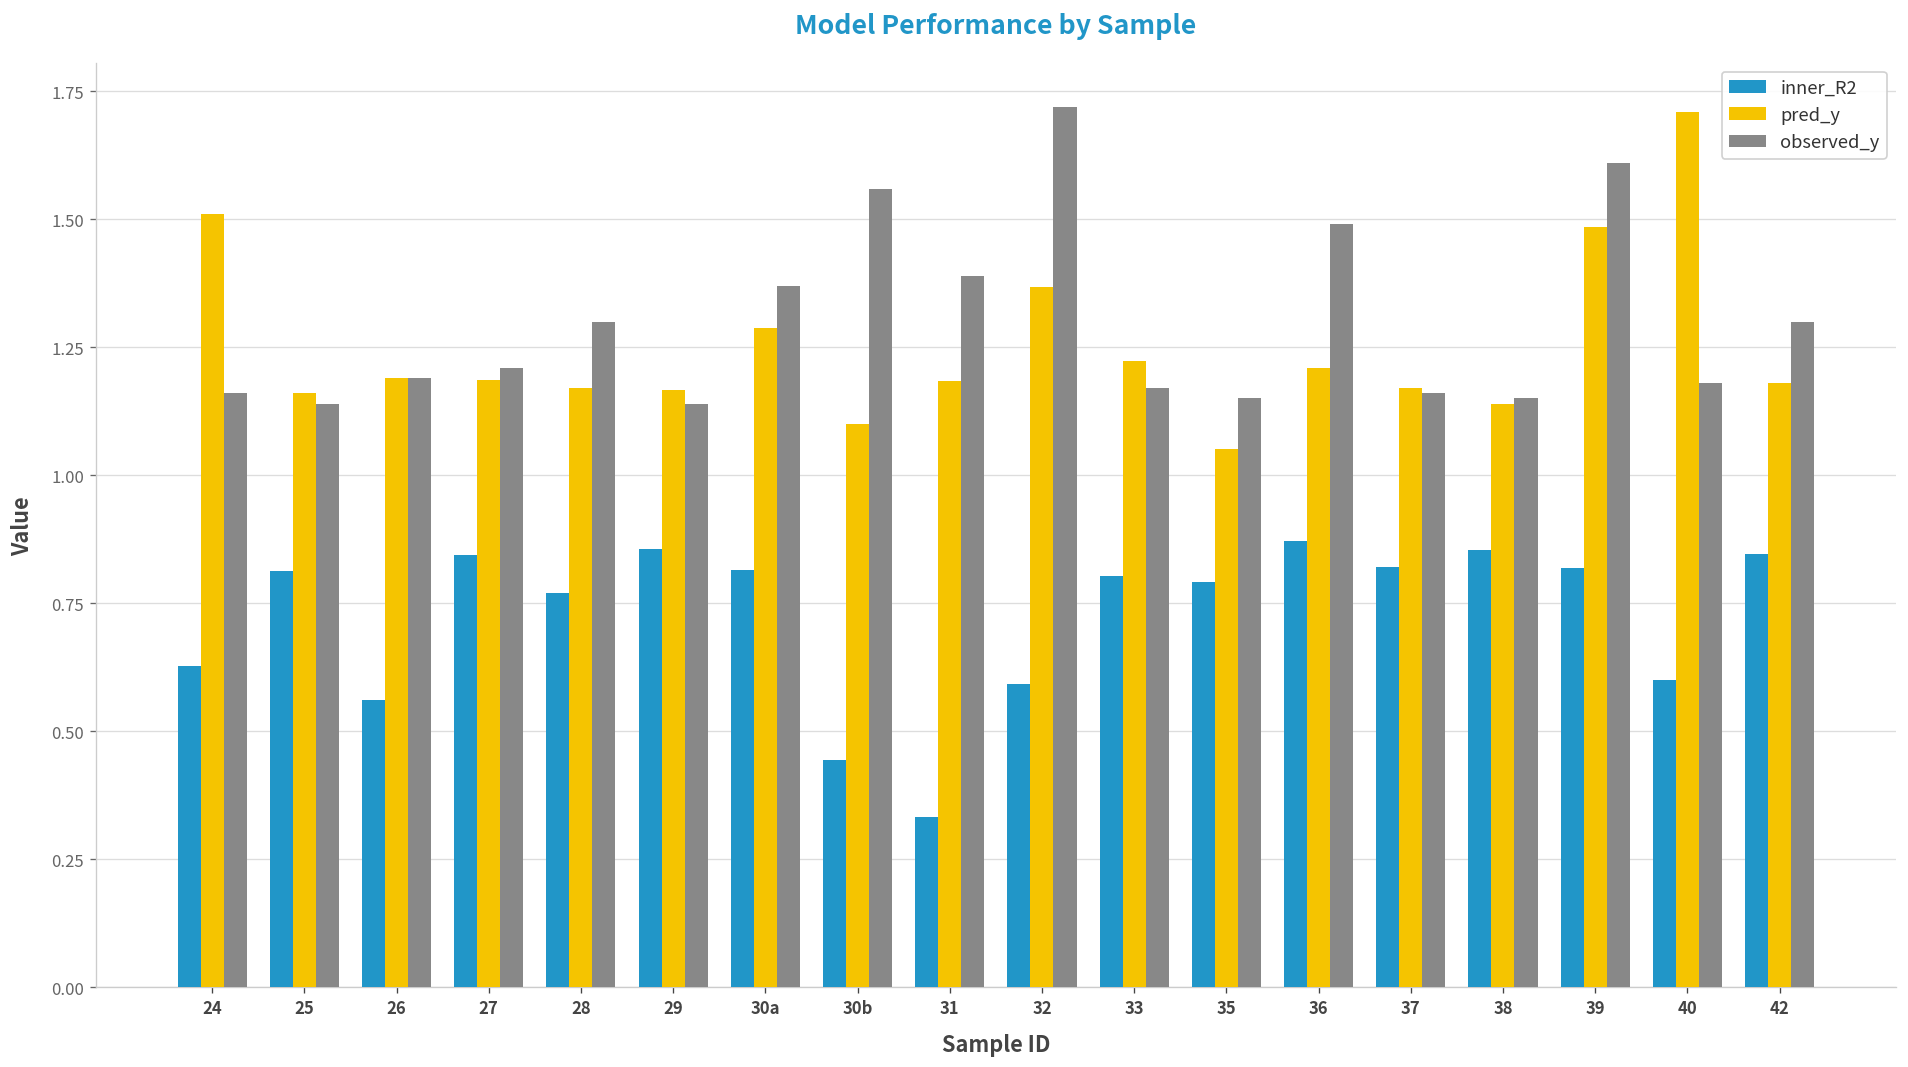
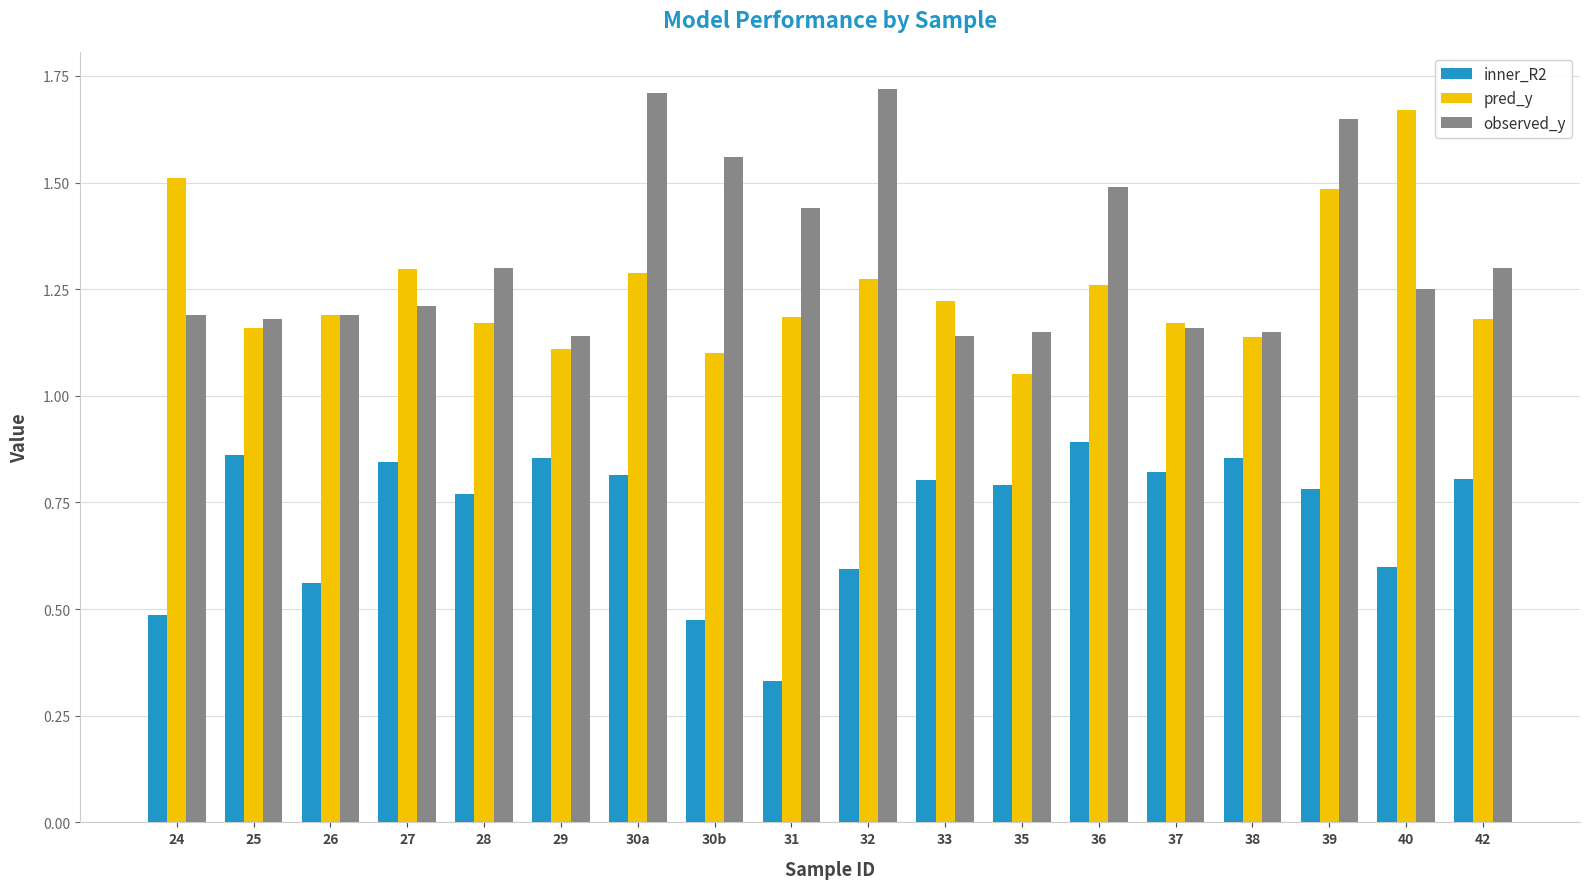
inner_R2, 24: 0.63 -> 0.49
observed_y, 24: 1.16 -> 1.19
inner_R2, 25: 0.81 -> 0.86
observed_y, 25: 1.14 -> 1.18
pred_y, 27: 1.18 -> 1.30
pred_y, 29: 1.17 -> 1.11
observed_y, 30a: 1.37 -> 1.71
inner_R2, 30b: 0.44 -> 0.47
observed_y, 31: 1.39 -> 1.44
pred_y, 32: 1.37 -> 1.27
observed_y, 33: 1.17 -> 1.14
inner_R2, 36: 0.87 -> 0.89
pred_y, 36: 1.21 -> 1.26
inner_R2, 39: 0.82 -> 0.78
observed_y, 39: 1.61 -> 1.65
pred_y, 40: 1.71 -> 1.67
observed_y, 40: 1.18 -> 1.25
inner_R2, 42: 0.85 -> 0.81
